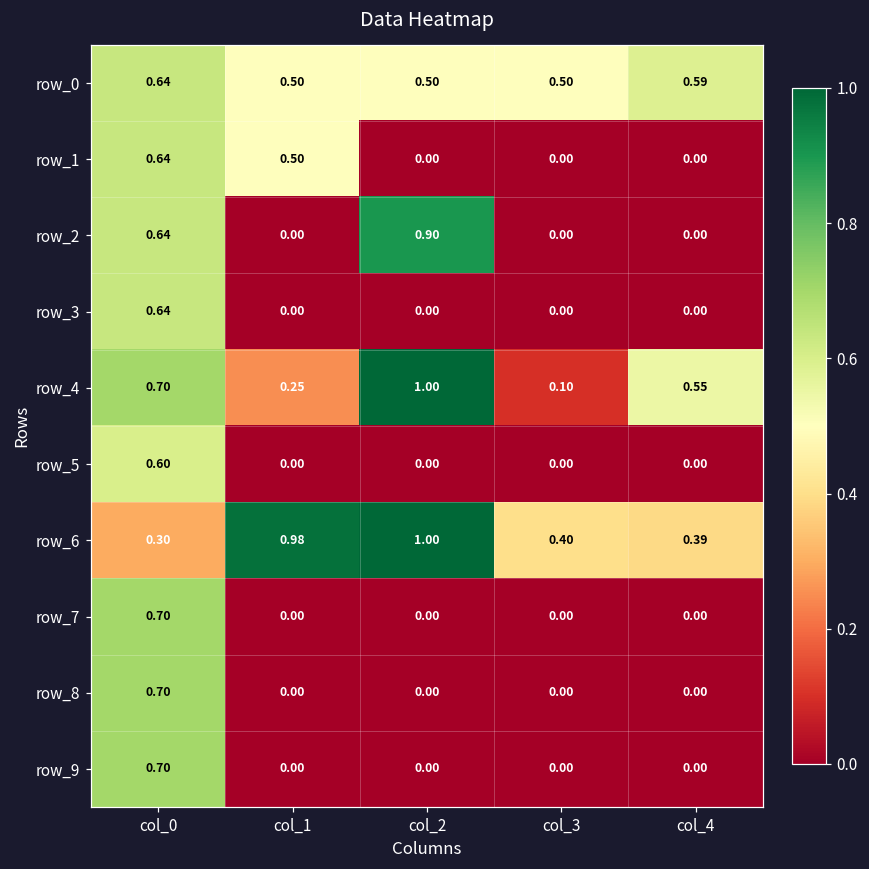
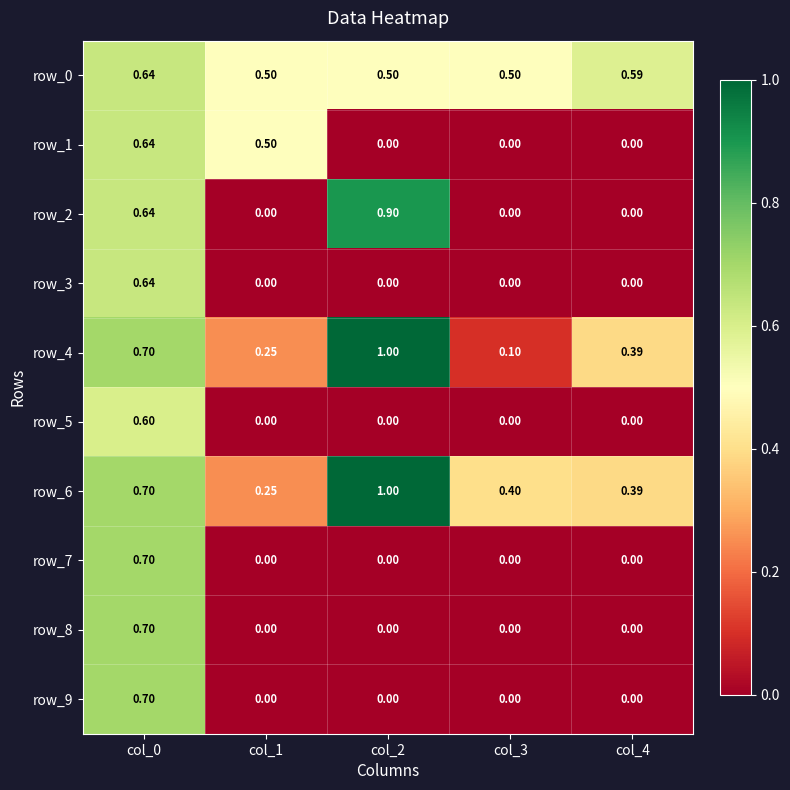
row_4, col_4: 0.55 -> 0.39
row_6, col_0: 0.30 -> 0.70
row_6, col_1: 0.98 -> 0.25
